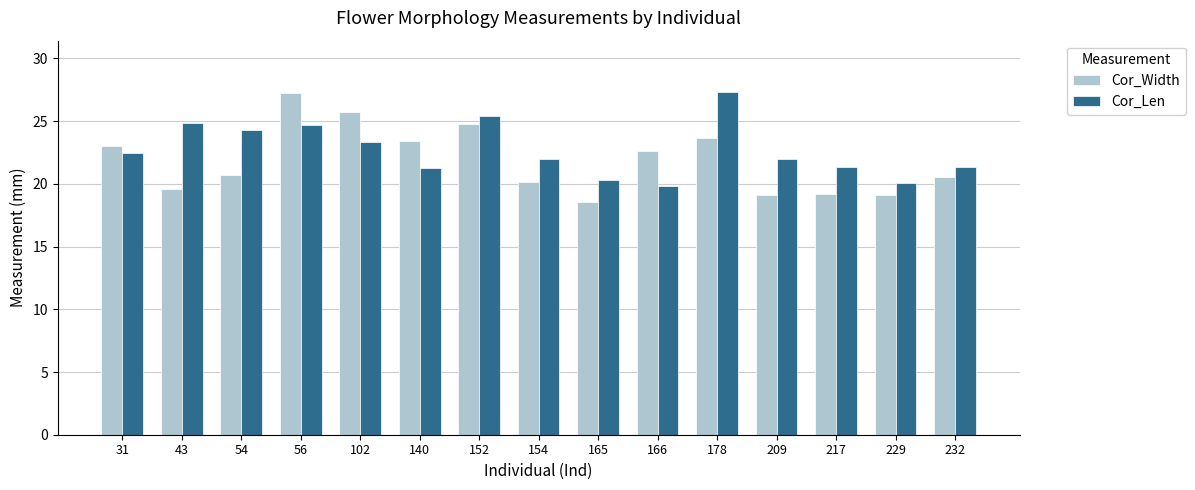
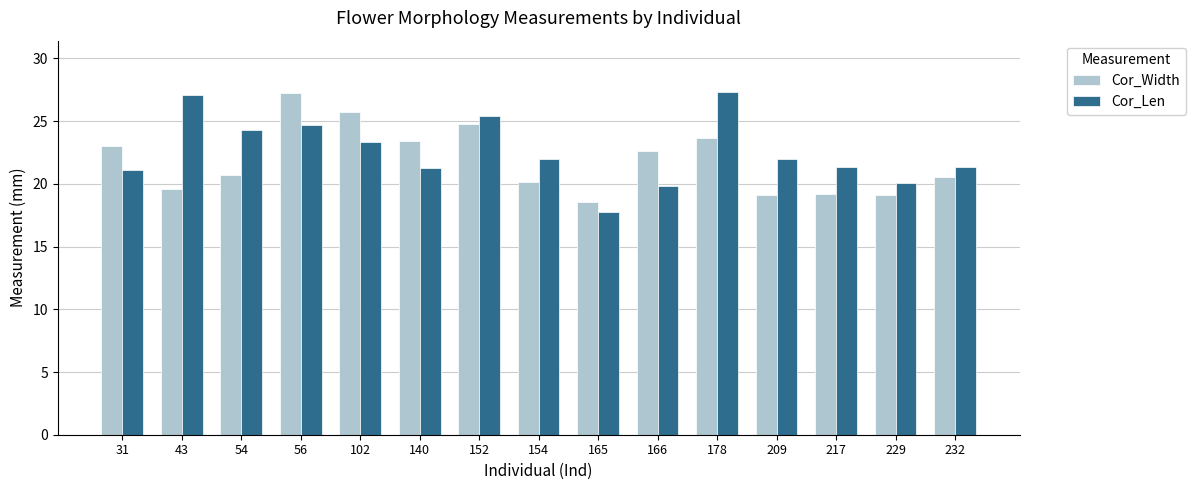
Cor_Len, 31: 22.4 -> 21.1
Cor_Len, 43: 24.8 -> 27.1
Cor_Len, 165: 20.3 -> 17.7
